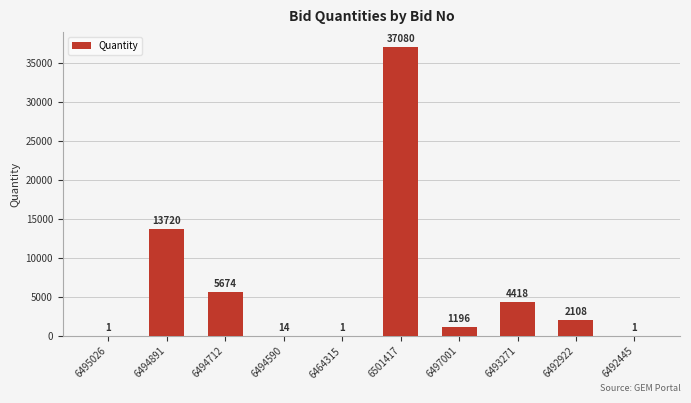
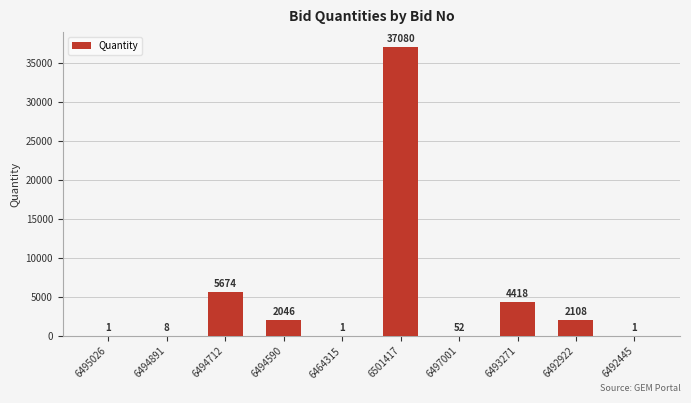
6494891: 13720 -> 8
6494590: 14 -> 2046
6497001: 1196 -> 52
